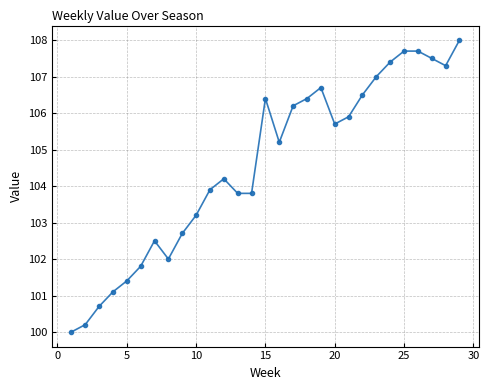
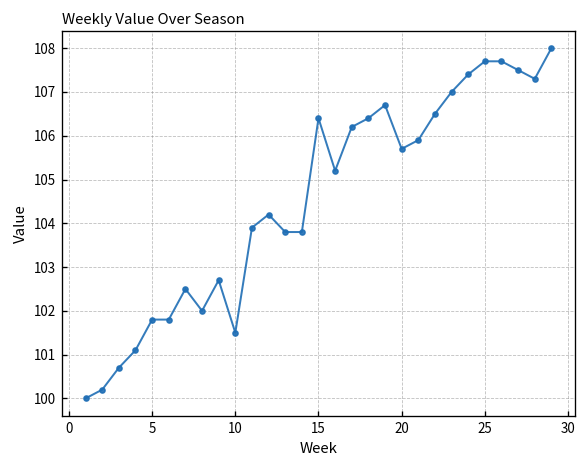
5: 101.4 -> 101.8
10: 103.2 -> 101.5
